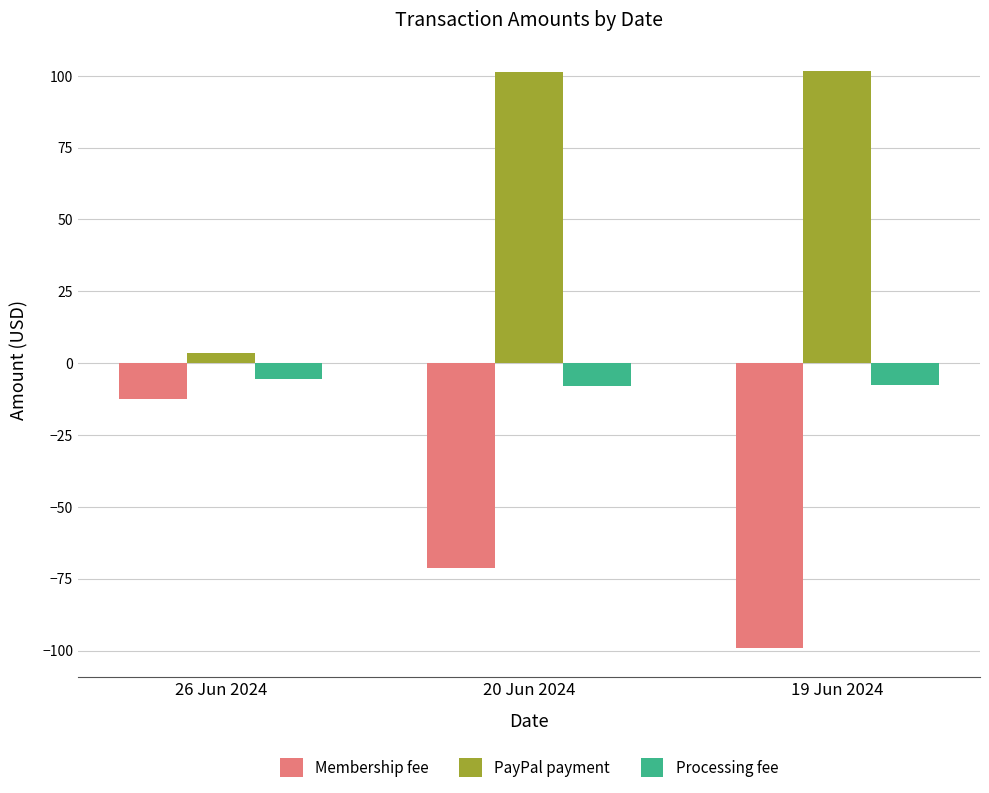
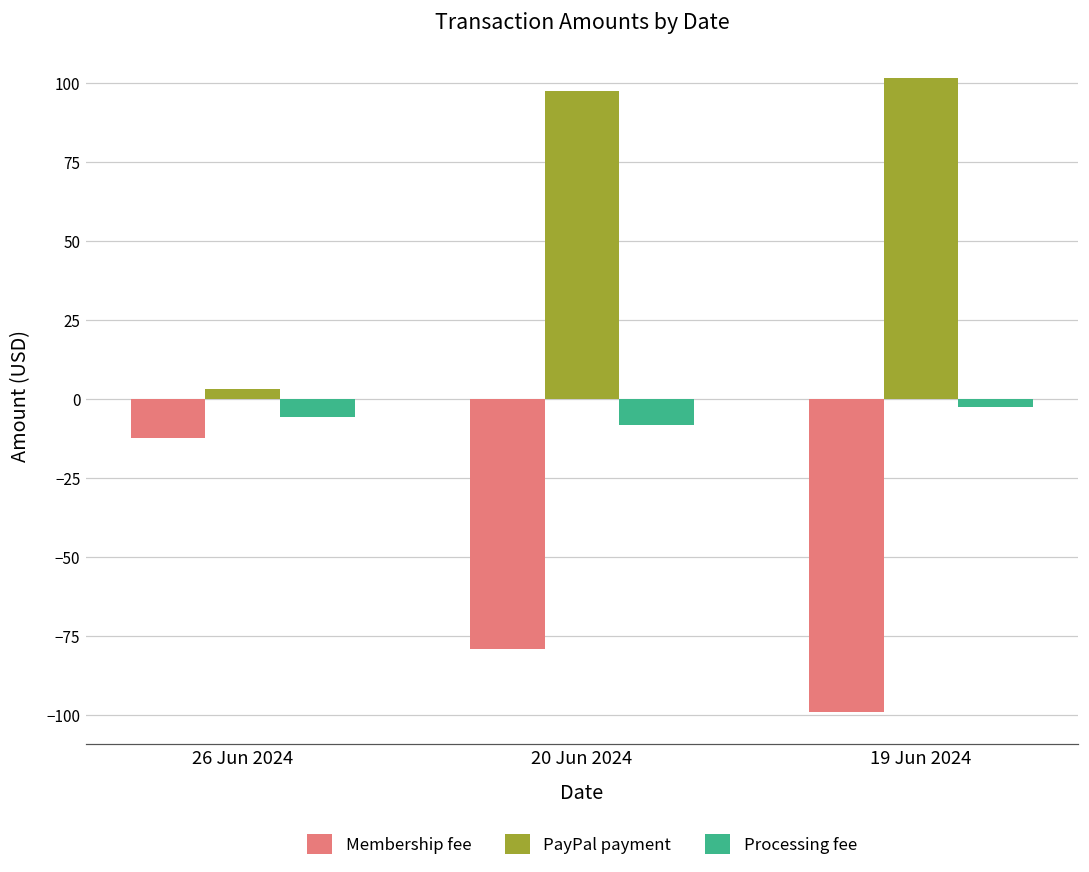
Membership fee, 20 Jun 2024: -71 -> -79
PayPal payment, 20 Jun 2024: 101 -> 97
Processing fee, 19 Jun 2024: -7 -> -3
